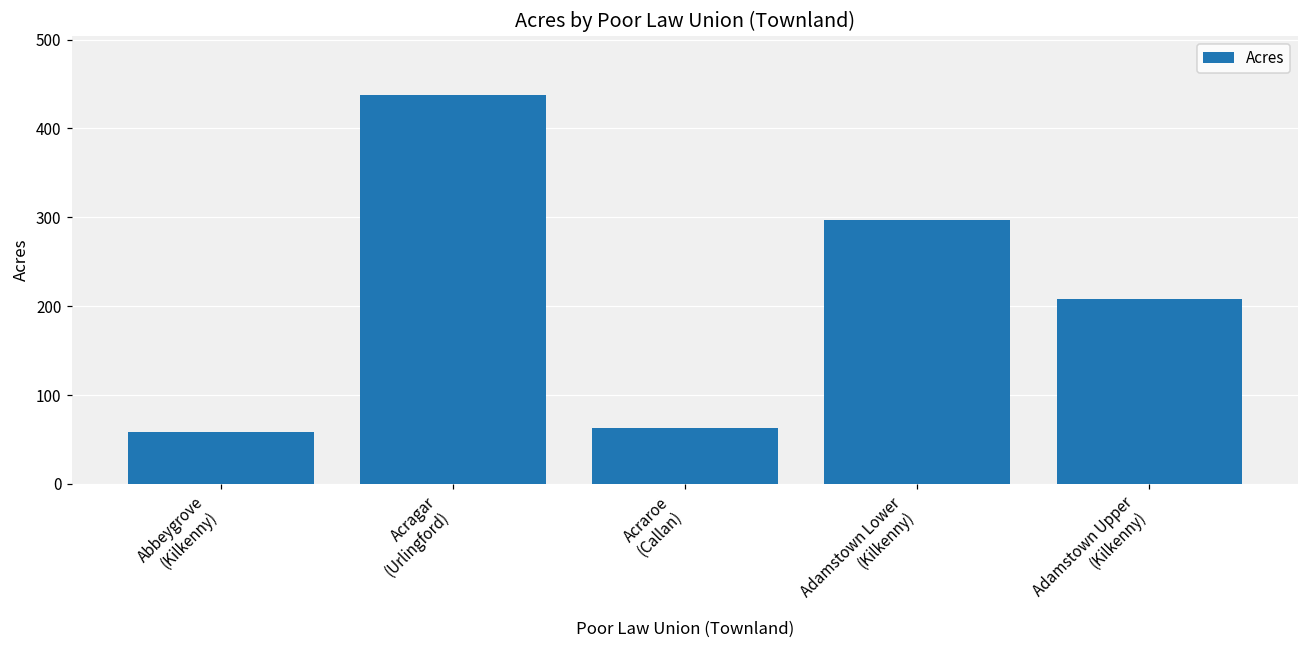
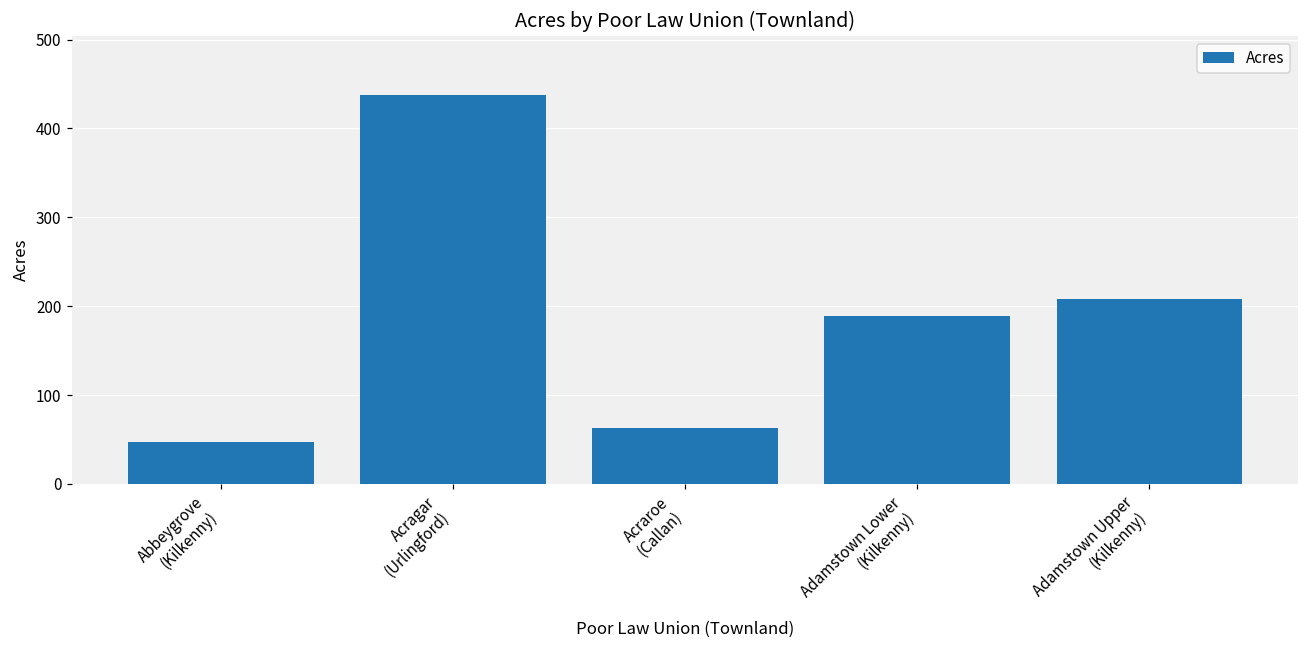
Abbeygrove (Kilkenny): 60 -> 50
Adamstown Lower (Kilkenny): 300 -> 190
